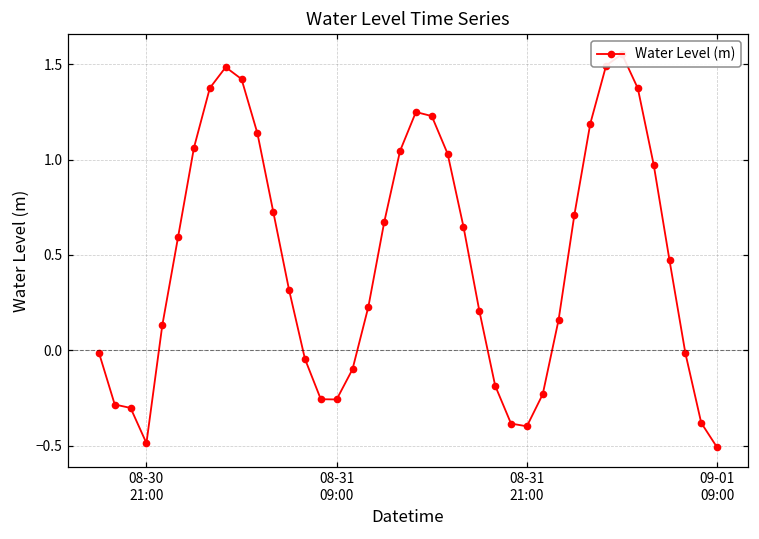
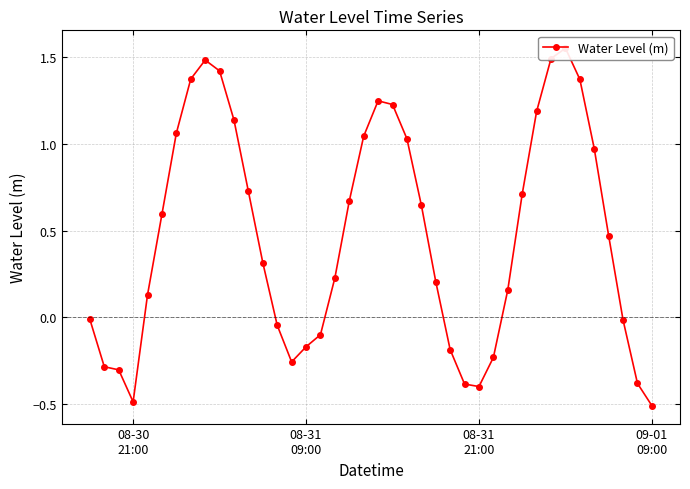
08-31 09:00: -0.26 -> -0.17
